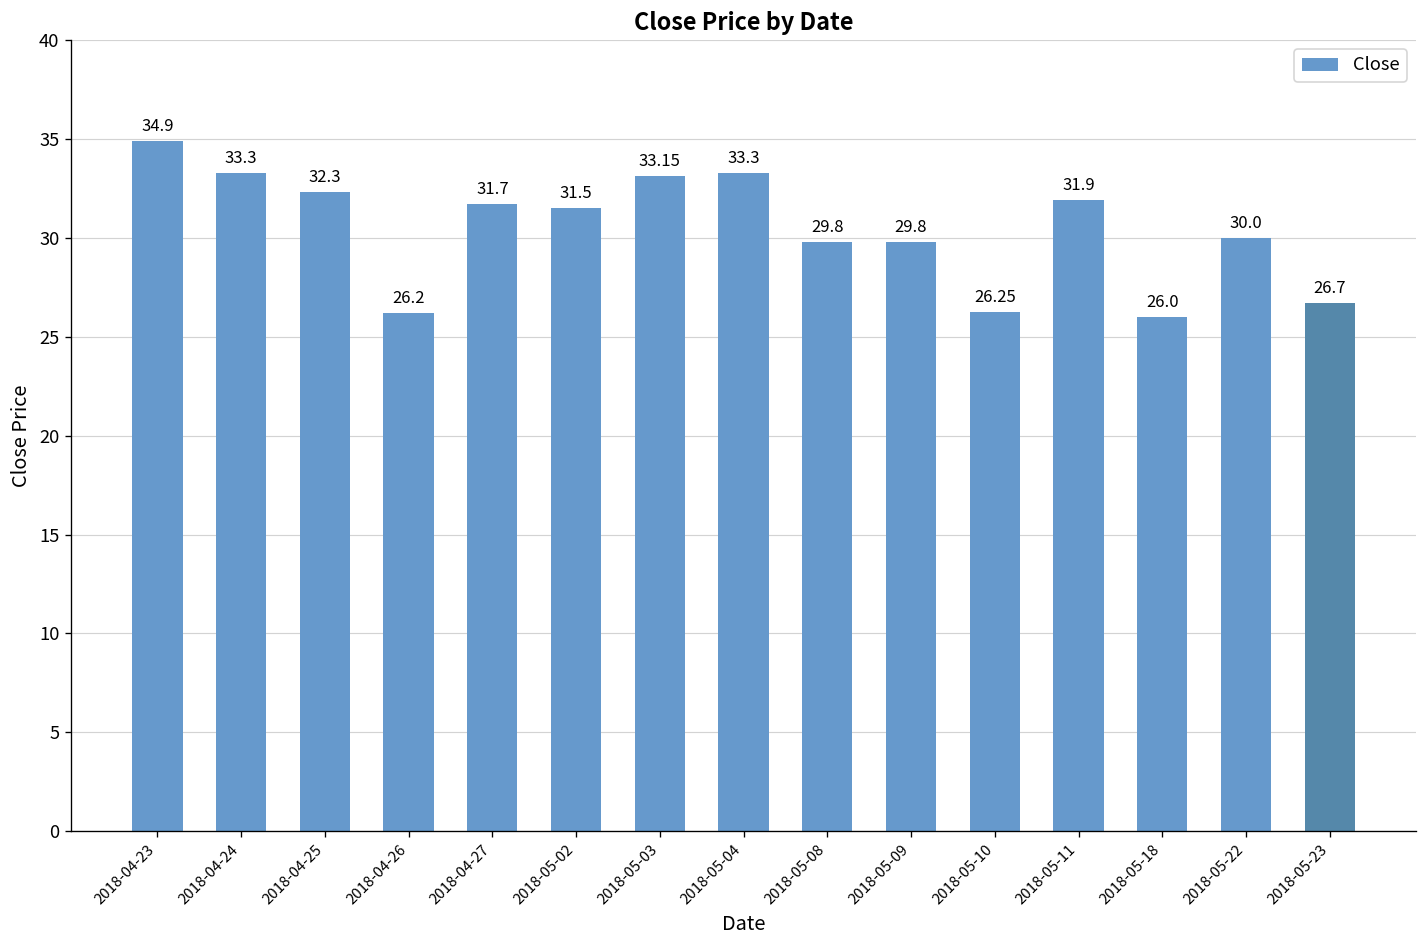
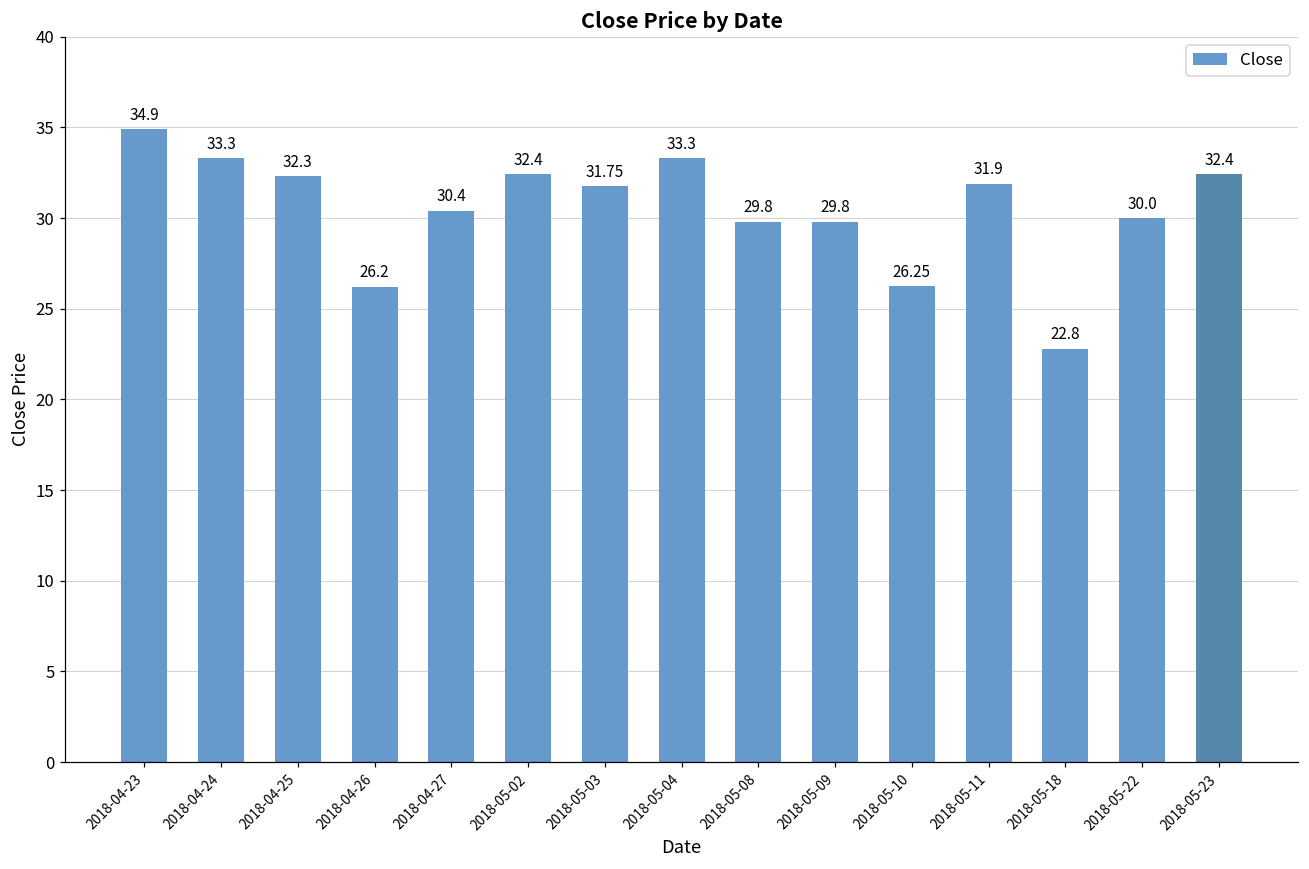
2018-04-27: 31.7 -> 30.4
2018-05-02: 31.5 -> 32.4
2018-05-03: 33.15 -> 31.75
2018-05-18: 26.0 -> 22.8
2018-05-23: 26.7 -> 32.4
